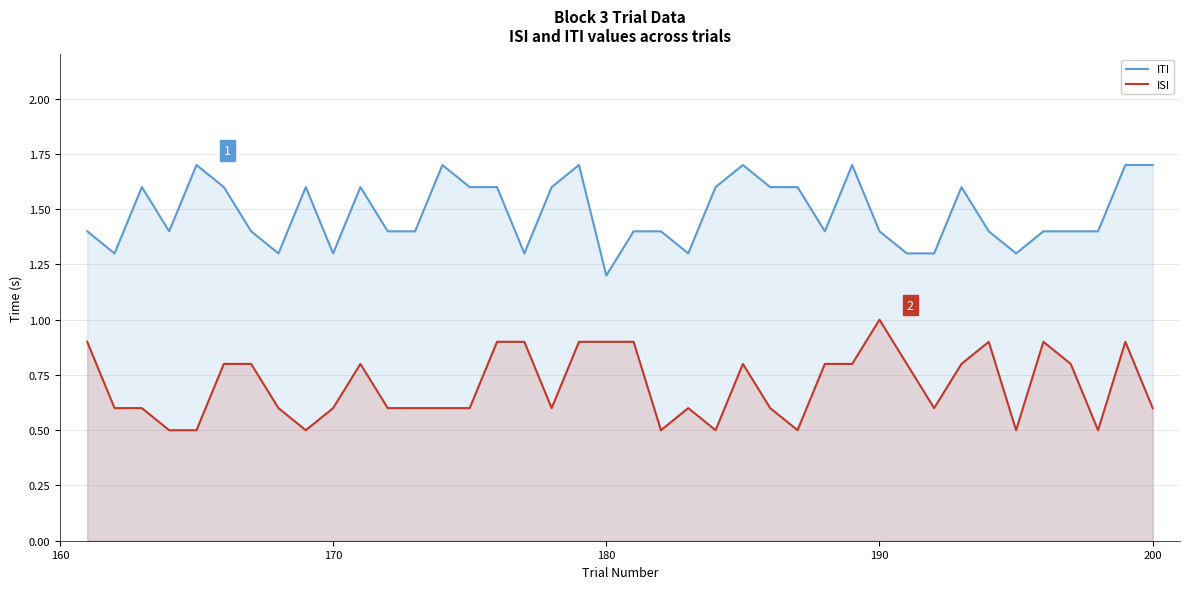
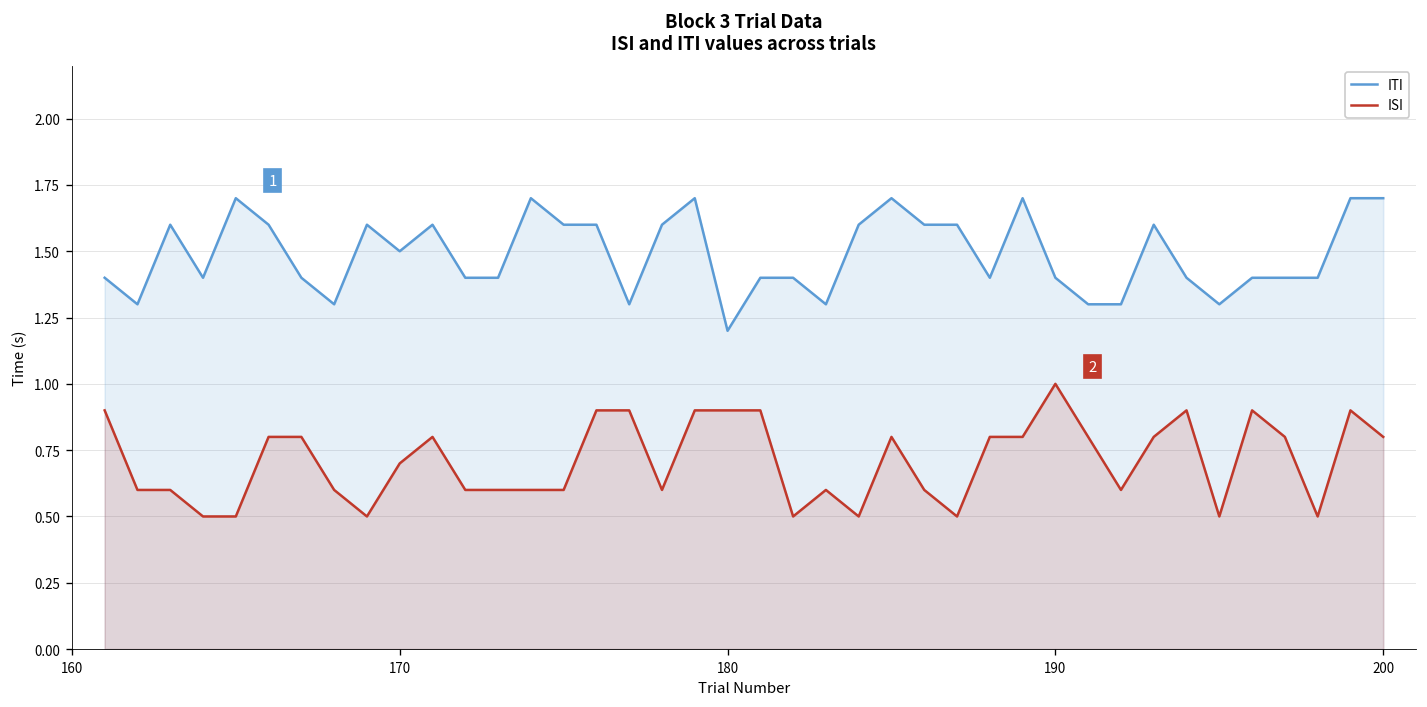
ITI, 170: 1.3 -> 1.5
ISI, 170: 0.6 -> 0.7
ISI, 200: 0.6 -> 0.8
